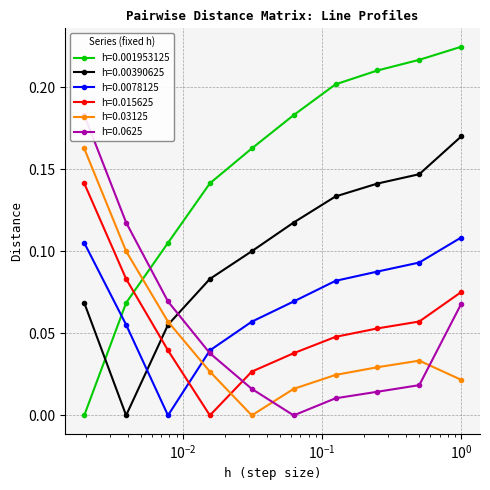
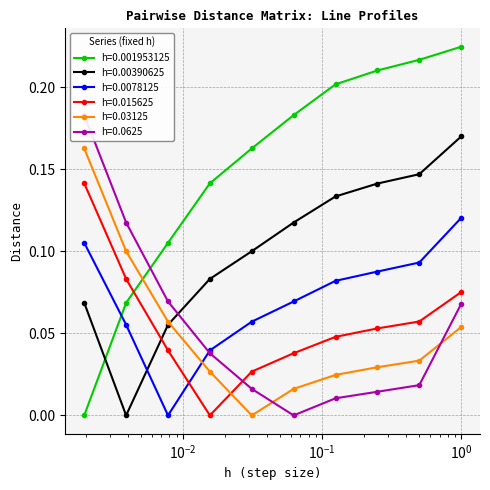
h=0.0078125, 10^0: 0.108 -> 0.120
h=0.03125, 10^0: 0.022 -> 0.054
